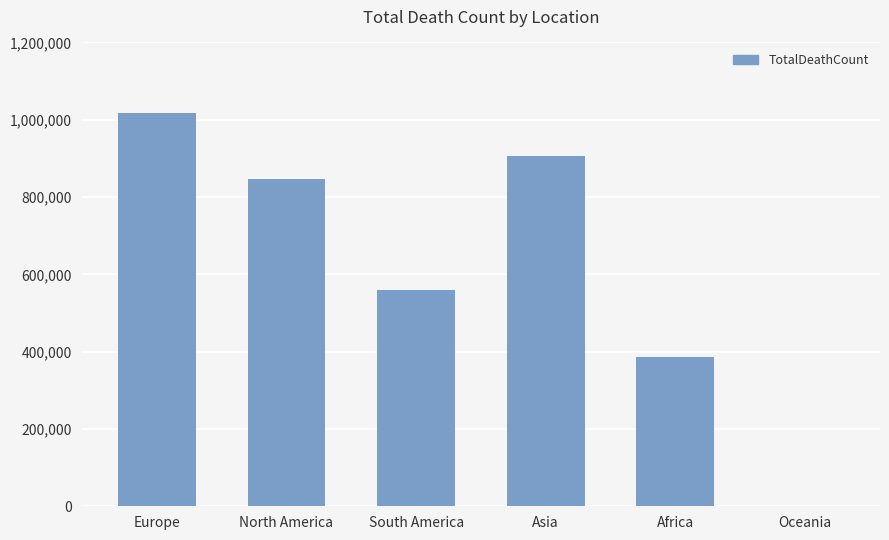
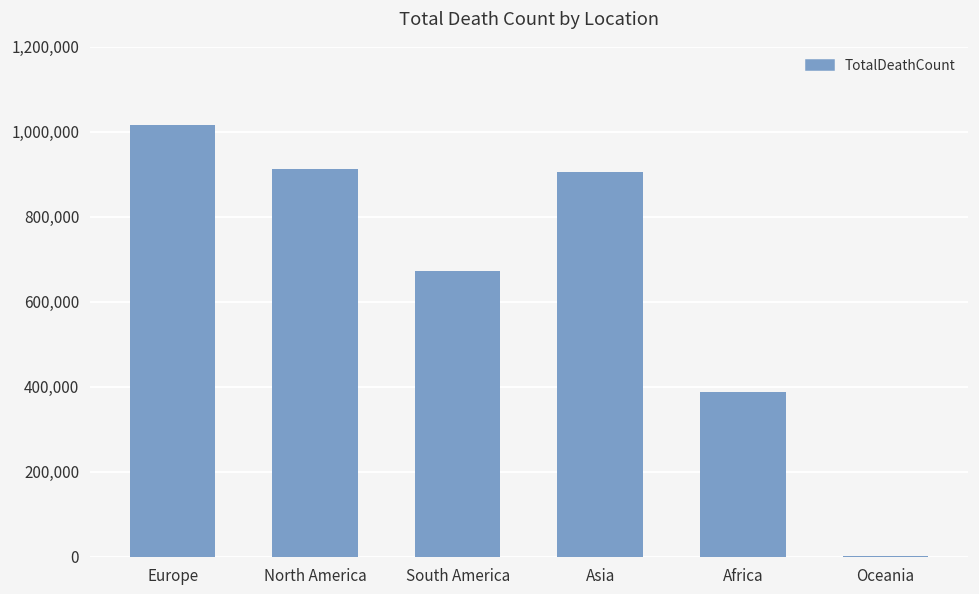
North America: 850,000 -> 910,000
South America: 560,000 -> 670,000
